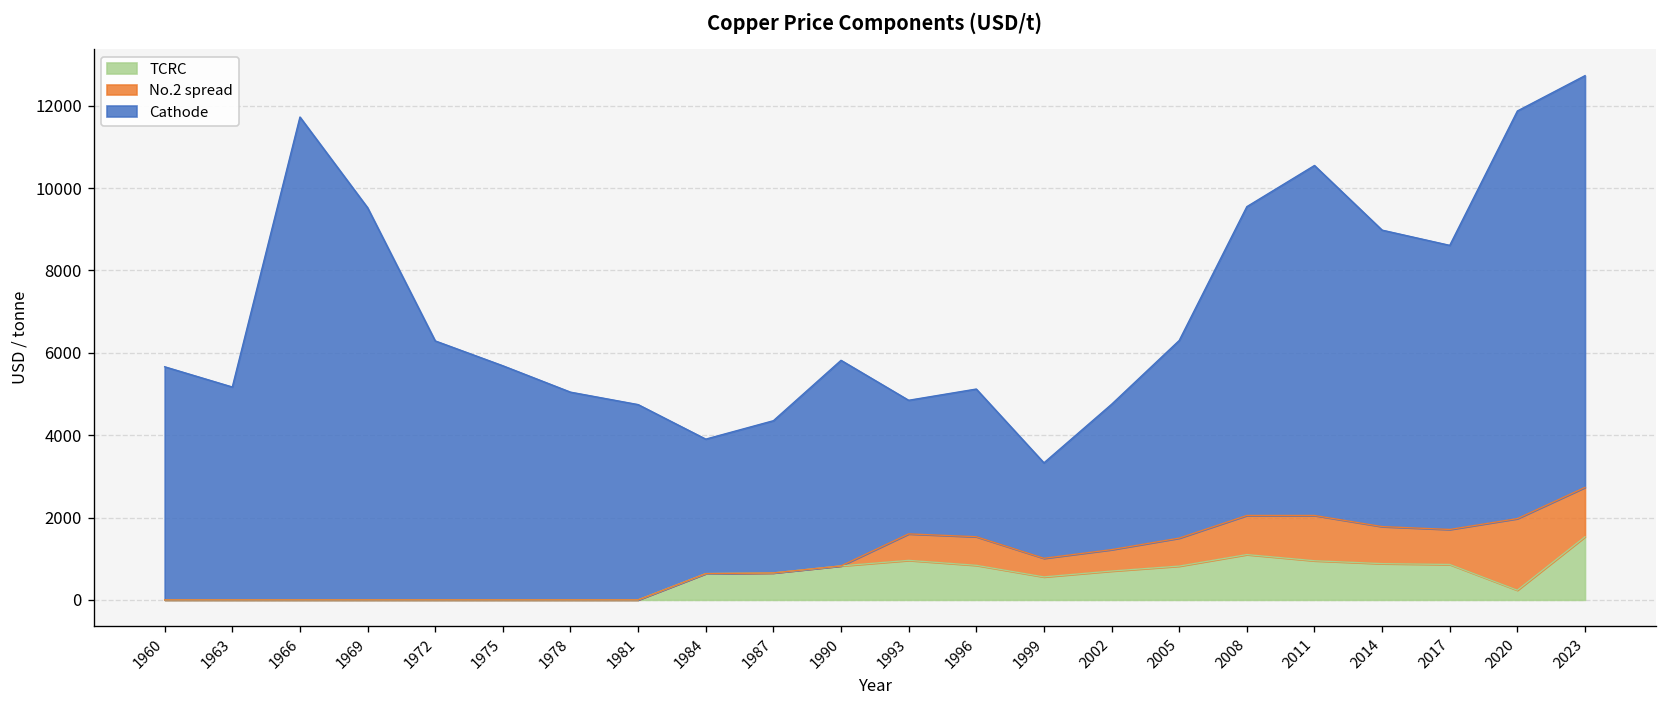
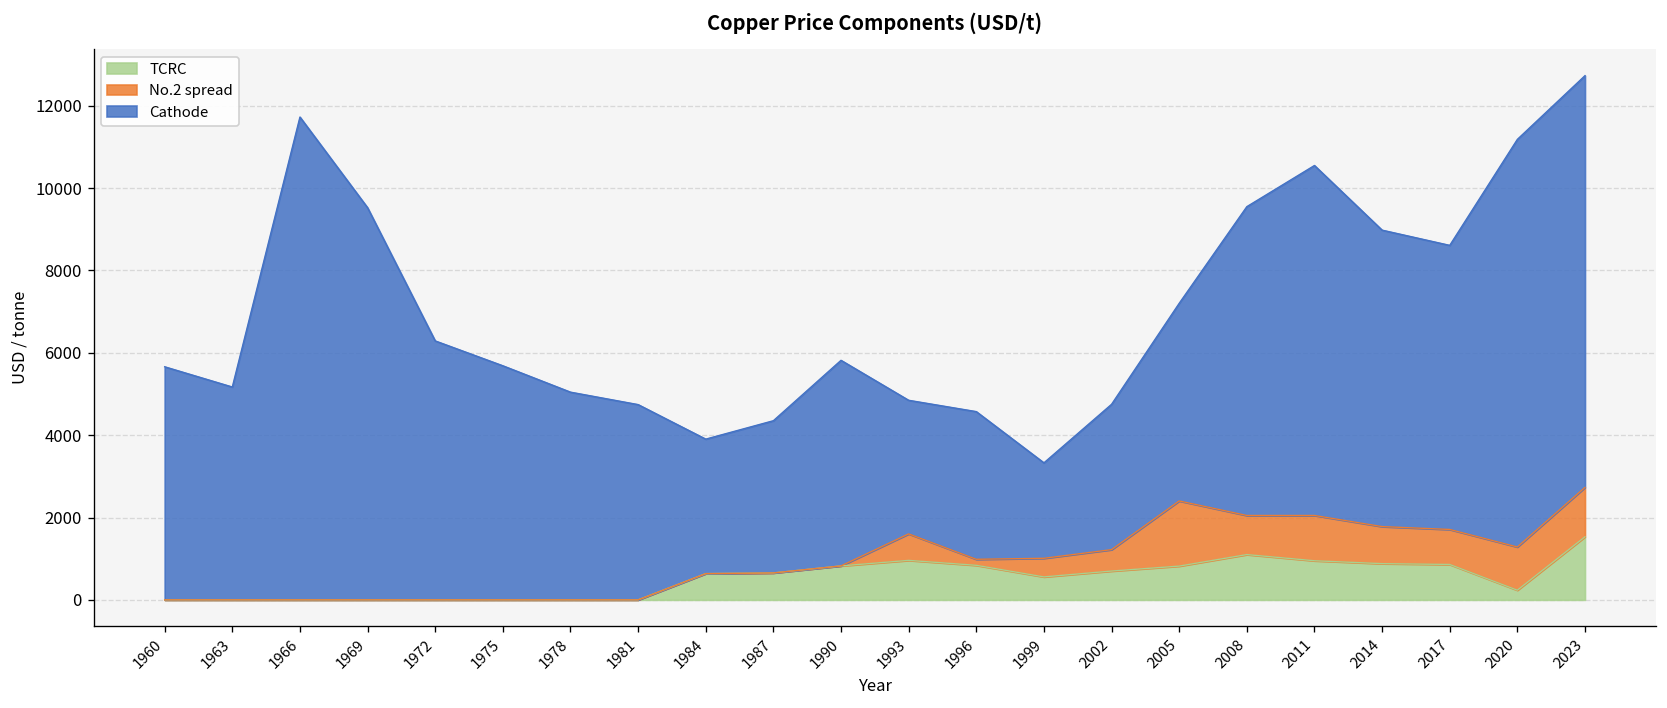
No.2 spread, 1996: 700 -> 100
No.2 spread, 2005: 700 -> 1600
No.2 spread, 2020: 1700 -> 1100
